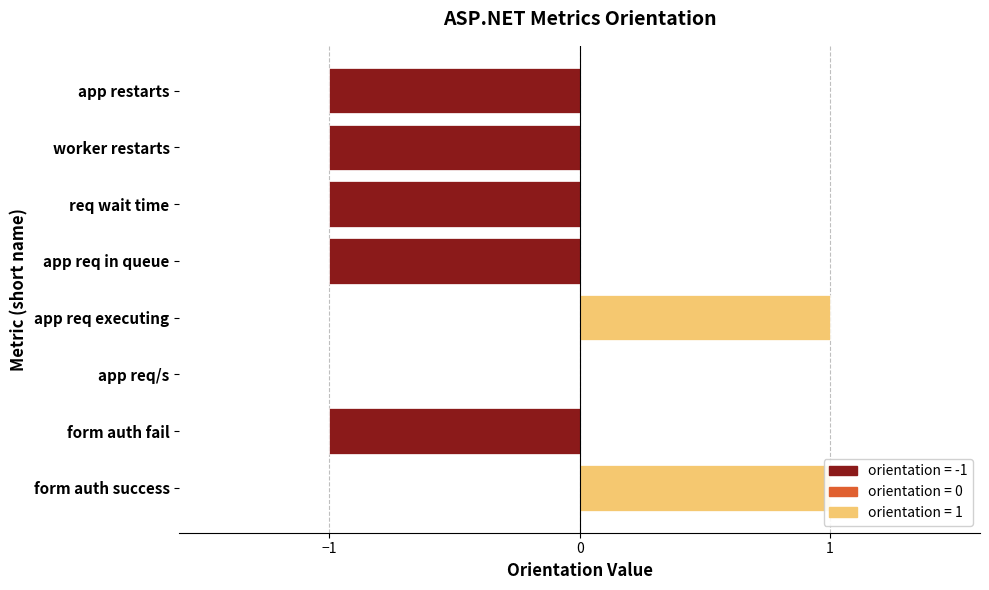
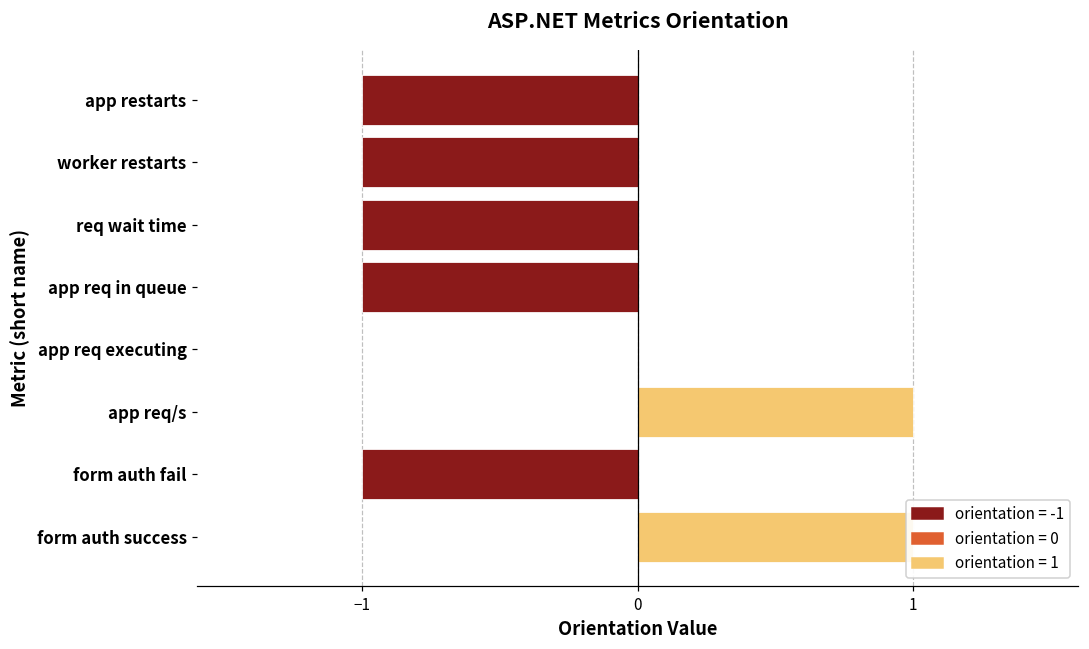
app req executing: 1 -> 0
app req/s: 0 -> 1
